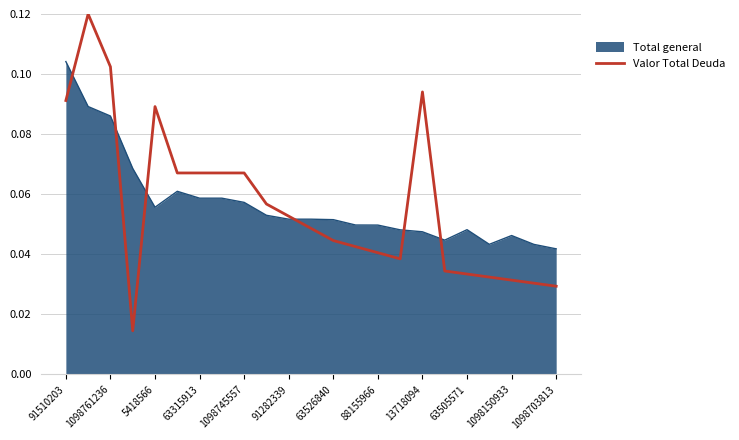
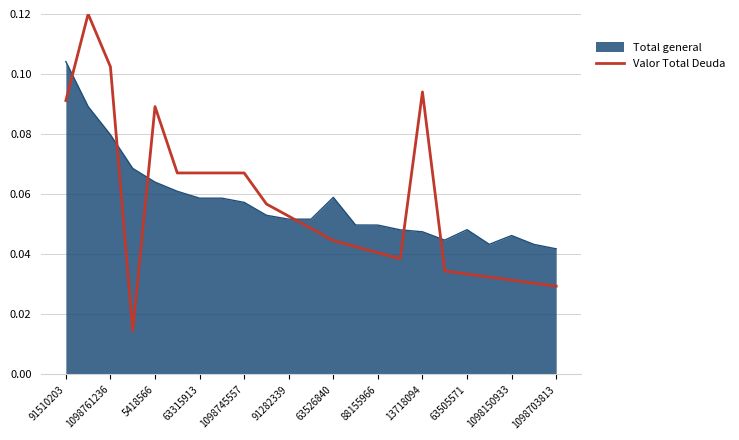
Total general, 1098761236: 0.086 -> 0.080
Total general, 5418566: 0.056 -> 0.064
Total general, 63526840: 0.052 -> 0.059
